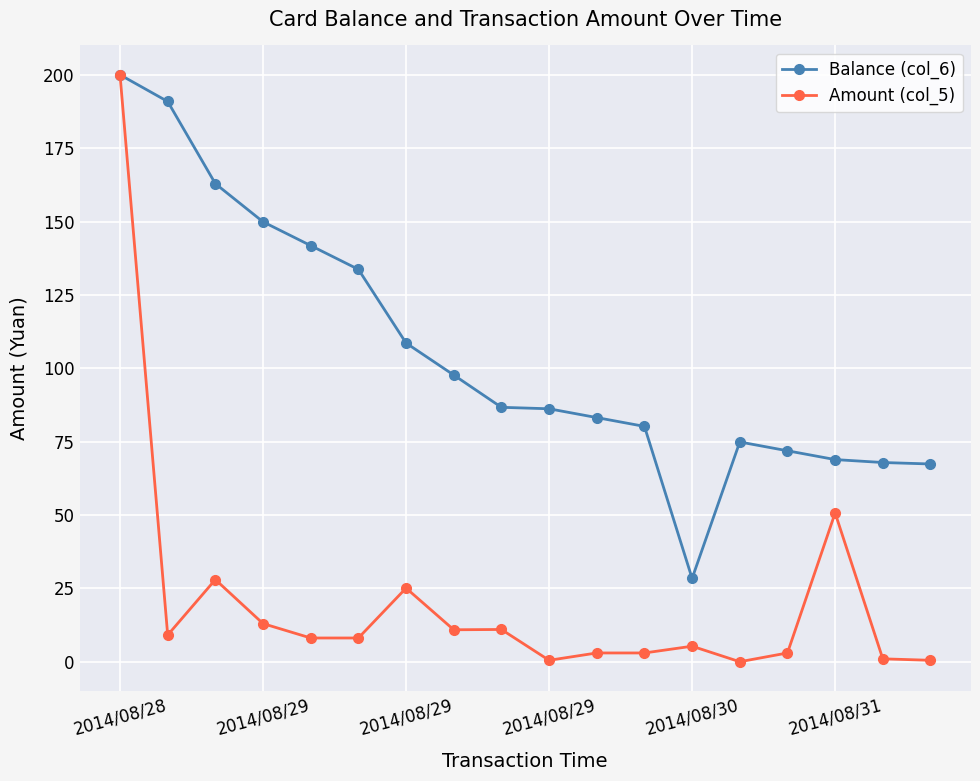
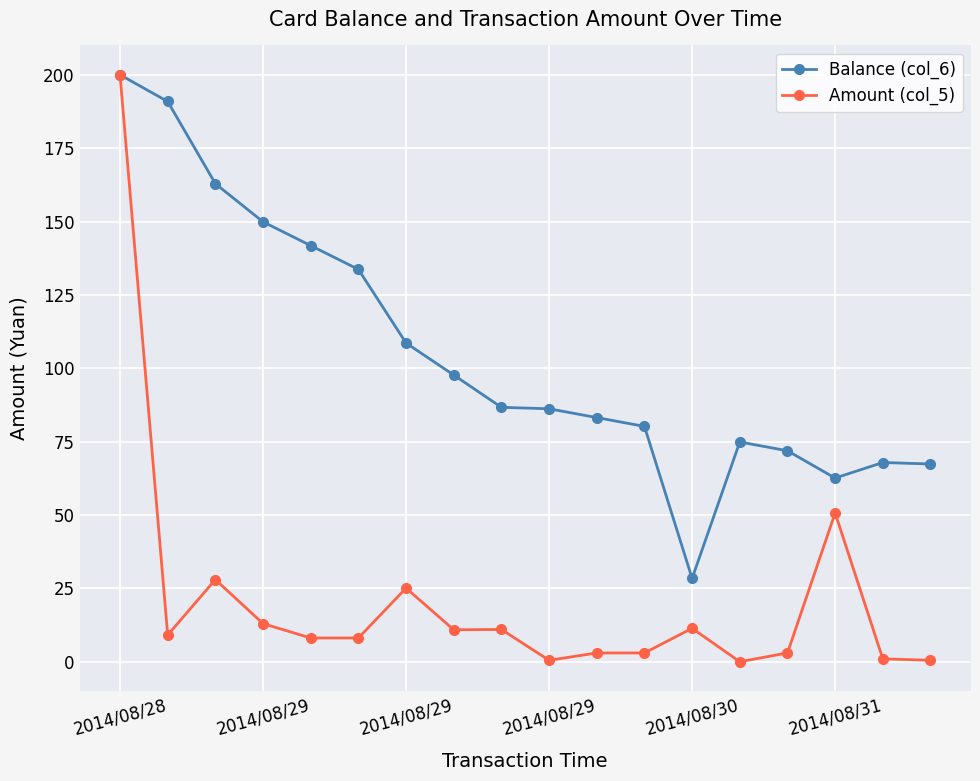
Amount (col_5), 2014/08/30: 5 -> 11
Balance (col_6), 2014/08/31: 69 -> 63
